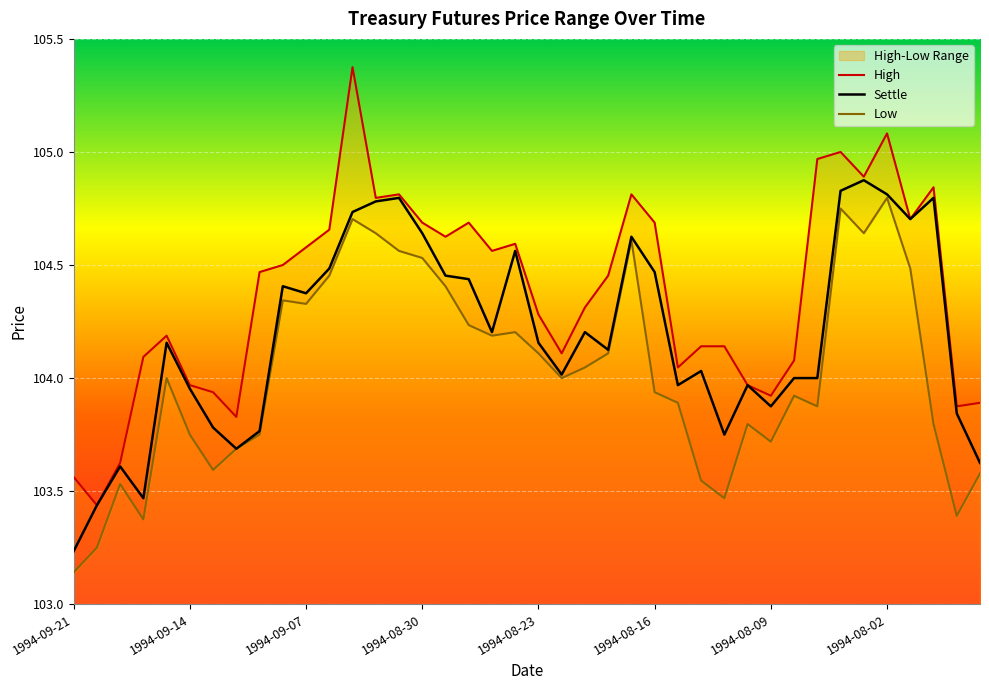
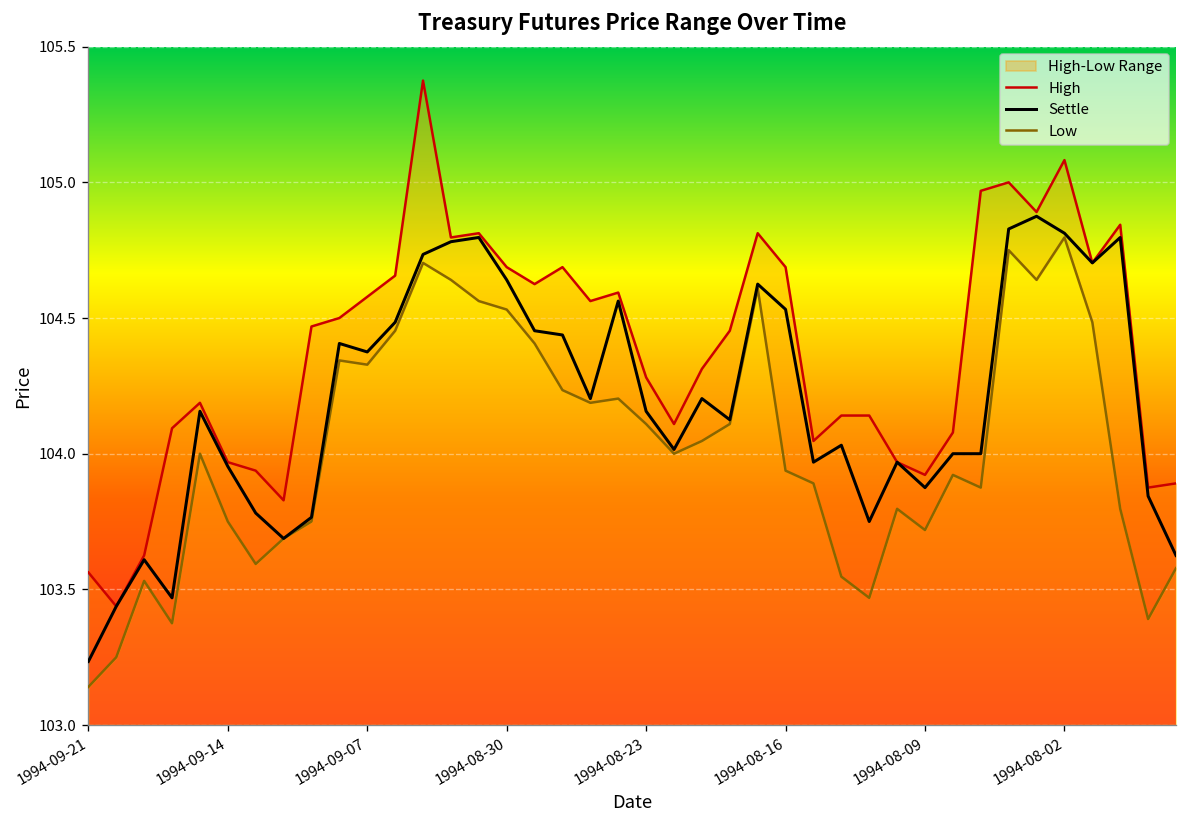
Settle, 1994-08-16: 104.47 -> 104.53
